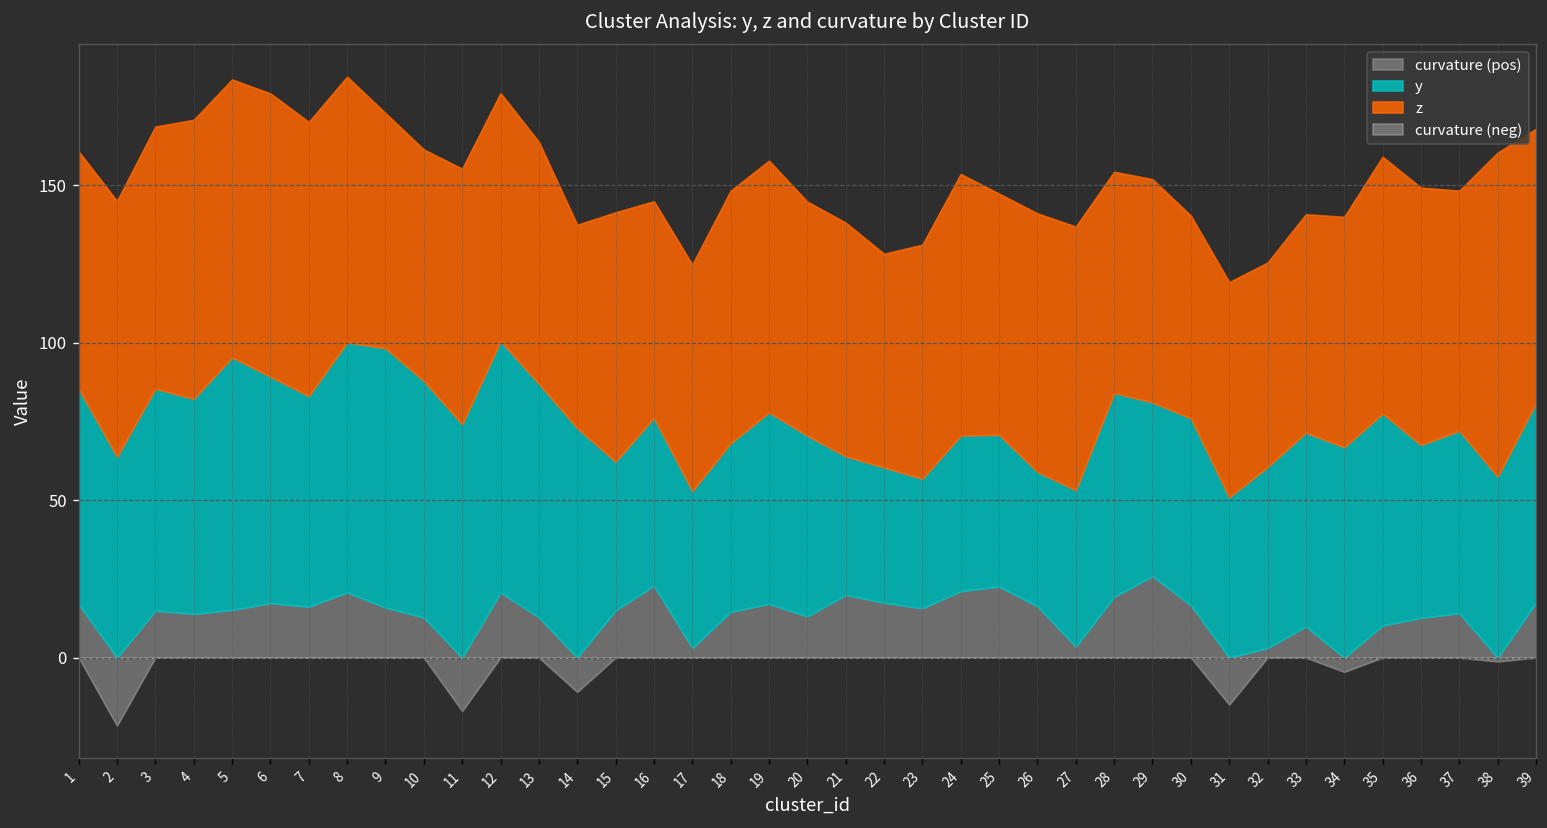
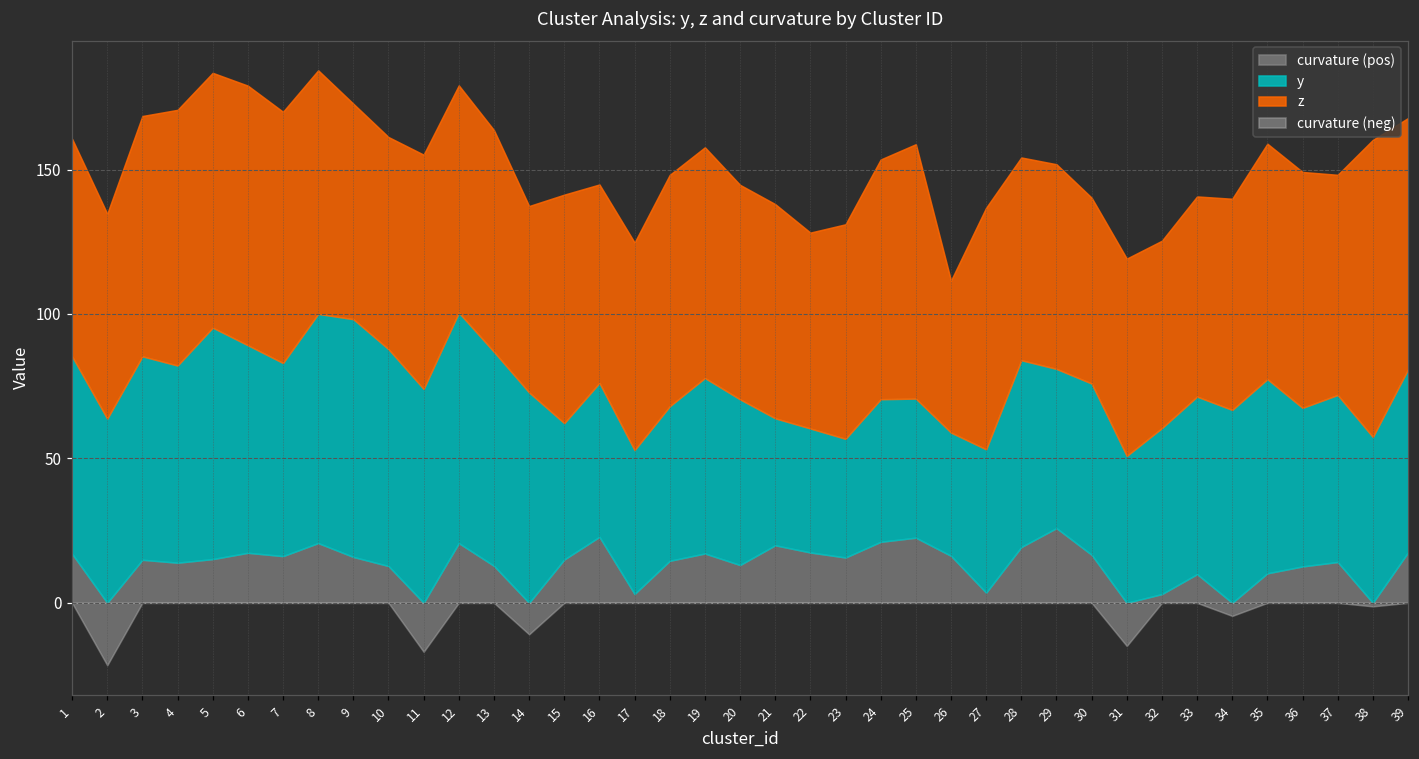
z, 2: 81 -> 71
z, 25: 77 -> 88
z, 26: 82 -> 53
